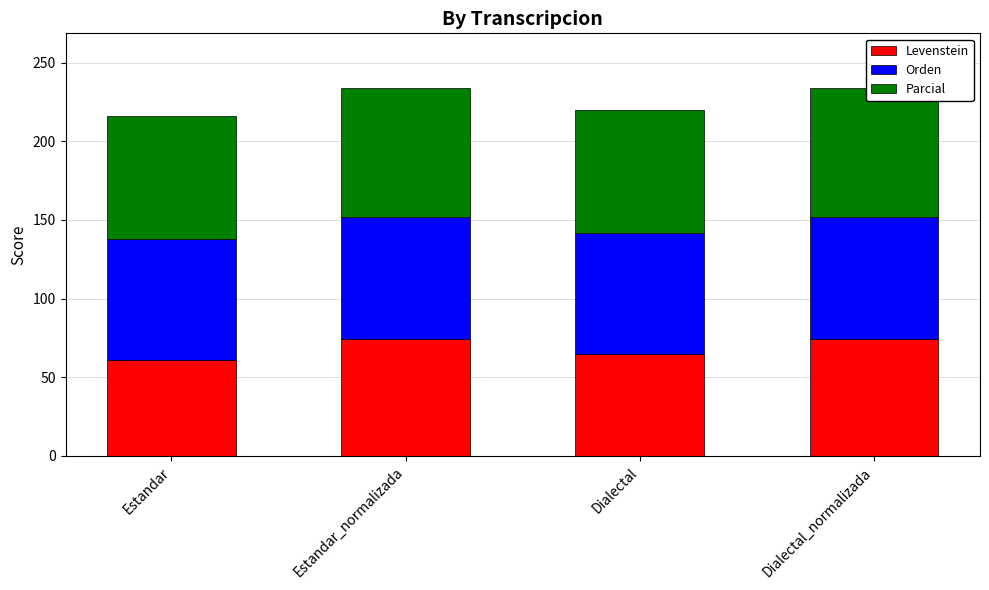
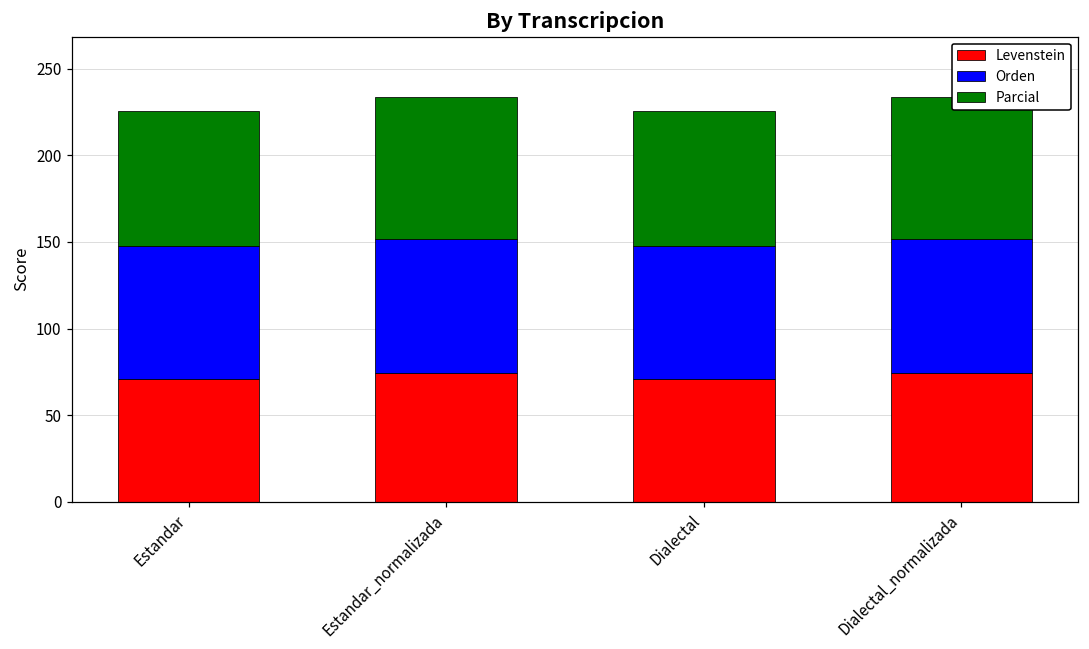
Levenstein, Estandar: 61 -> 71
Levenstein, Dialectal: 65 -> 71
